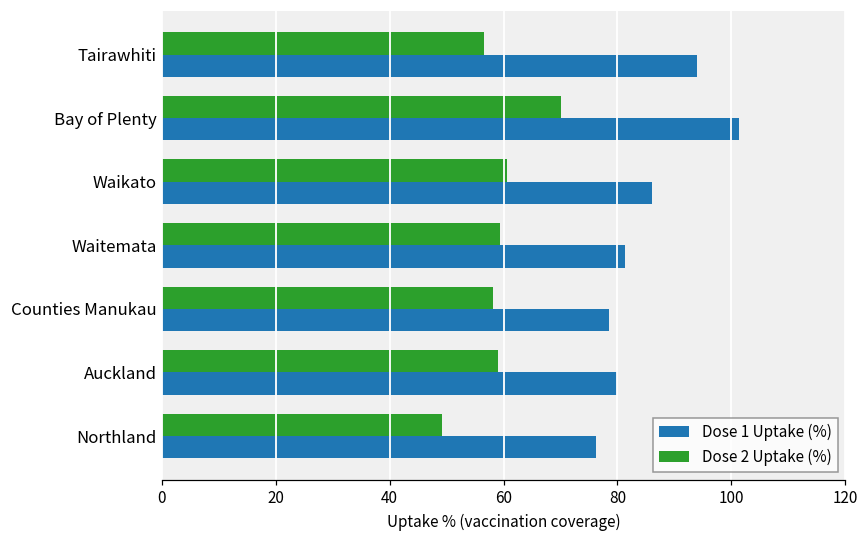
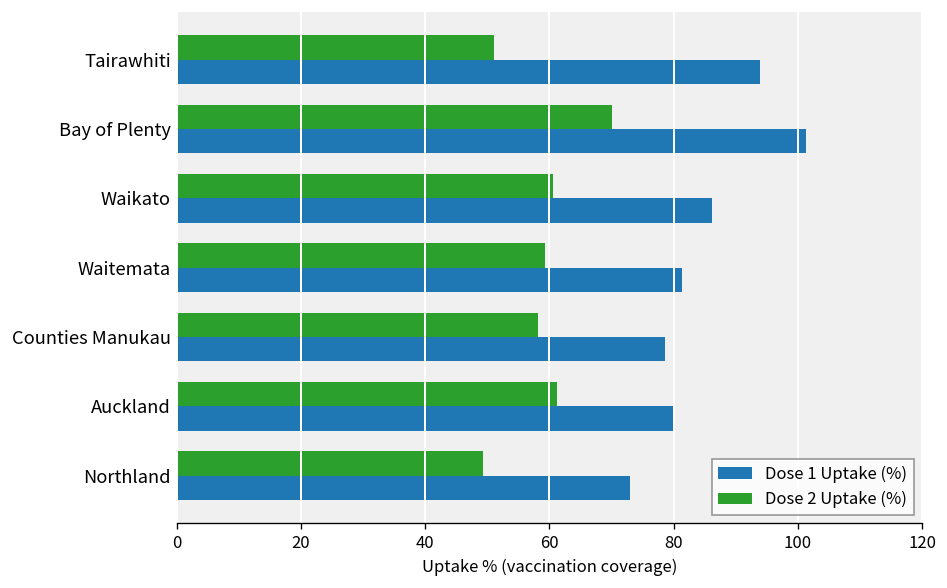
Dose 2 Uptake (%), Tairawhiti: 57 -> 51
Dose 2 Uptake (%), Auckland: 59 -> 61
Dose 1 Uptake (%), Northland: 76 -> 73
